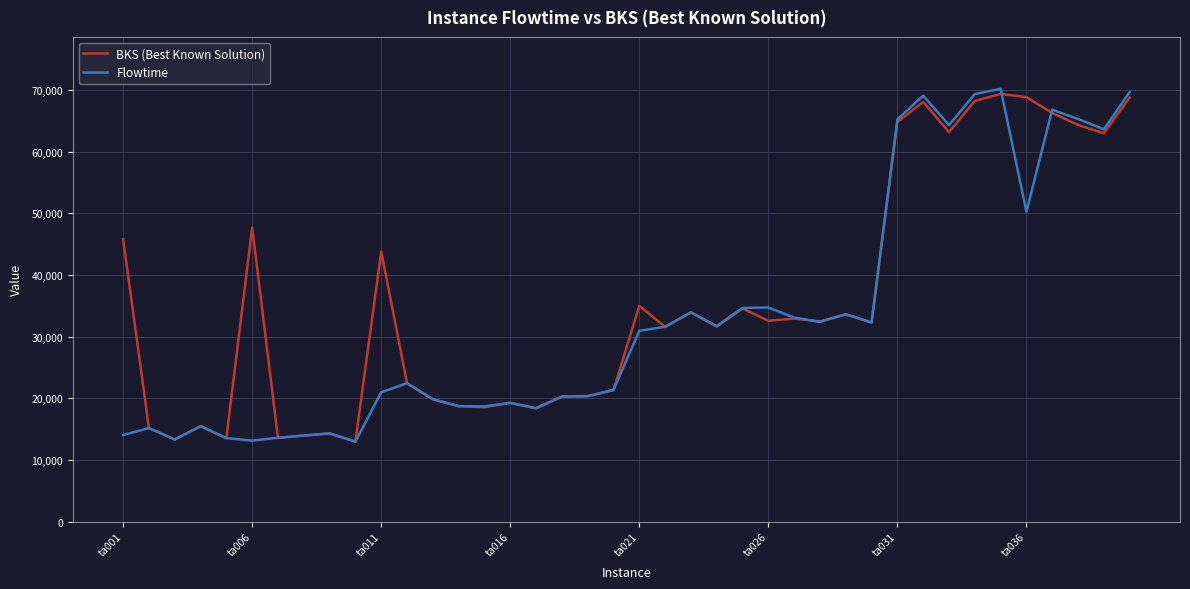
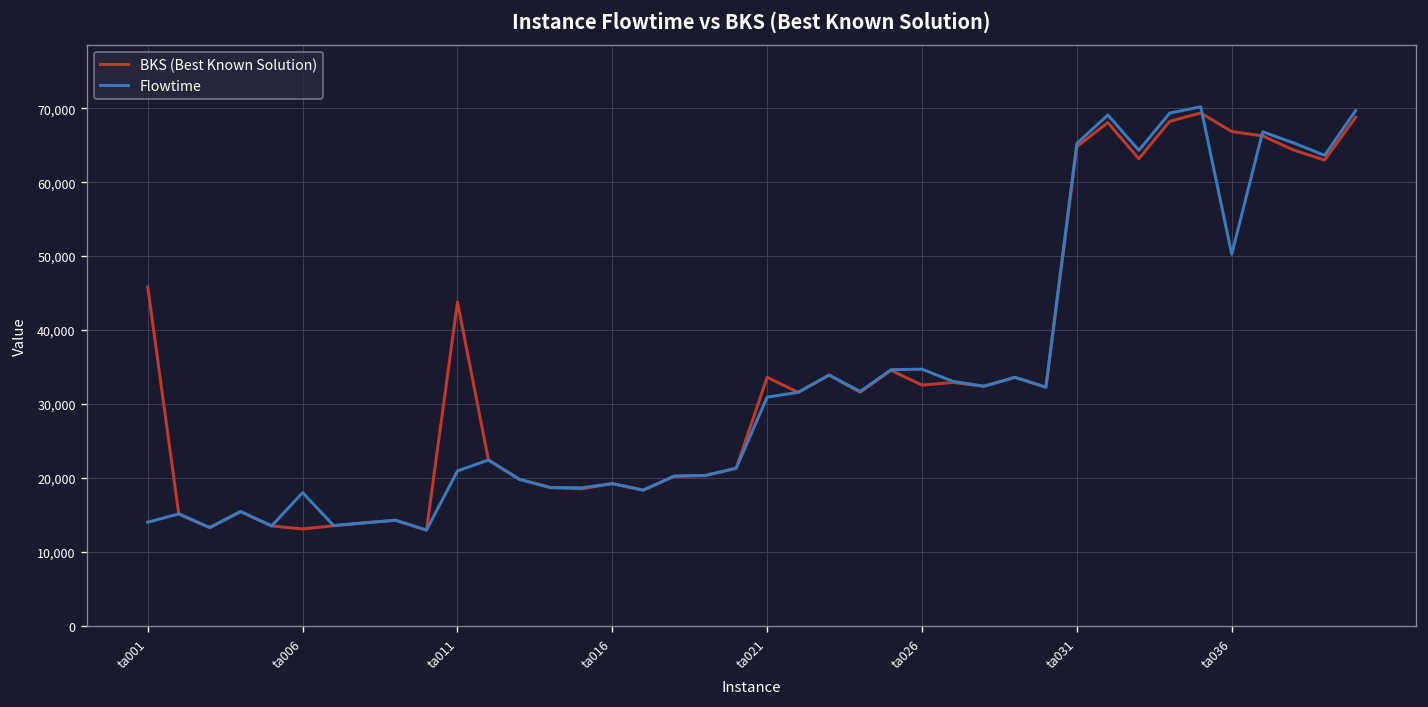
BKS (Best Known Solution), ta006: 48,000 -> 13,000
Flowtime, ta006: 13,000 -> 18,000
BKS (Best Known Solution), ta021: 35,000 -> 34,000
BKS (Best Known Solution), ta036: 69,000 -> 67,000
